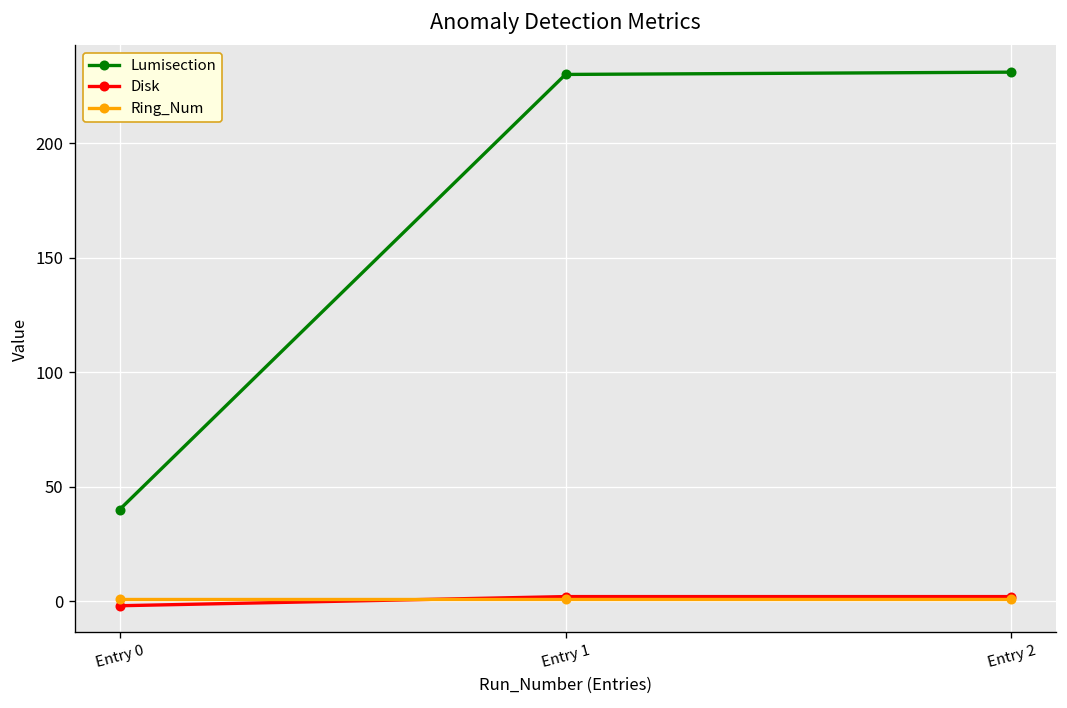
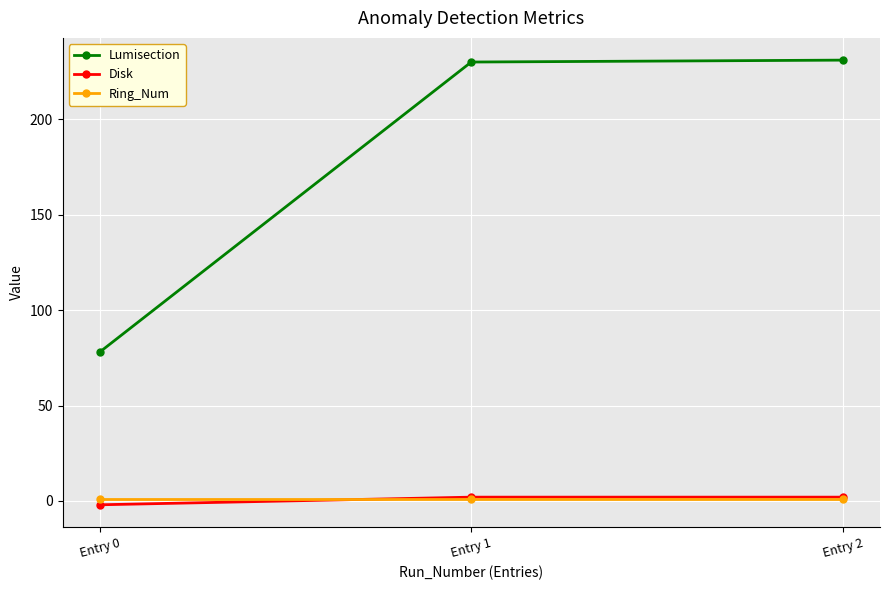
Lumisection, Entry 0: 40 -> 78
